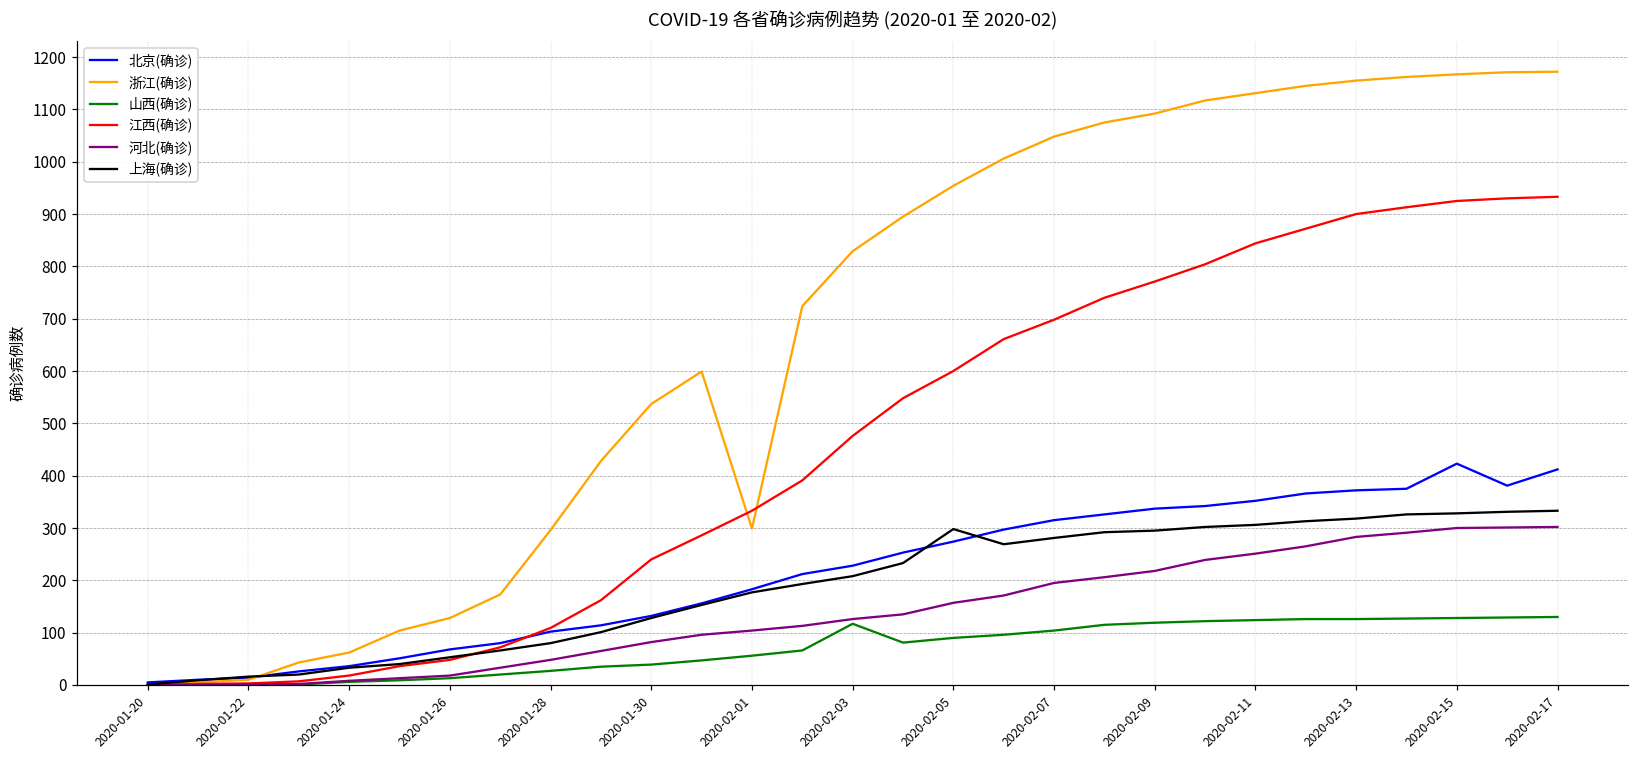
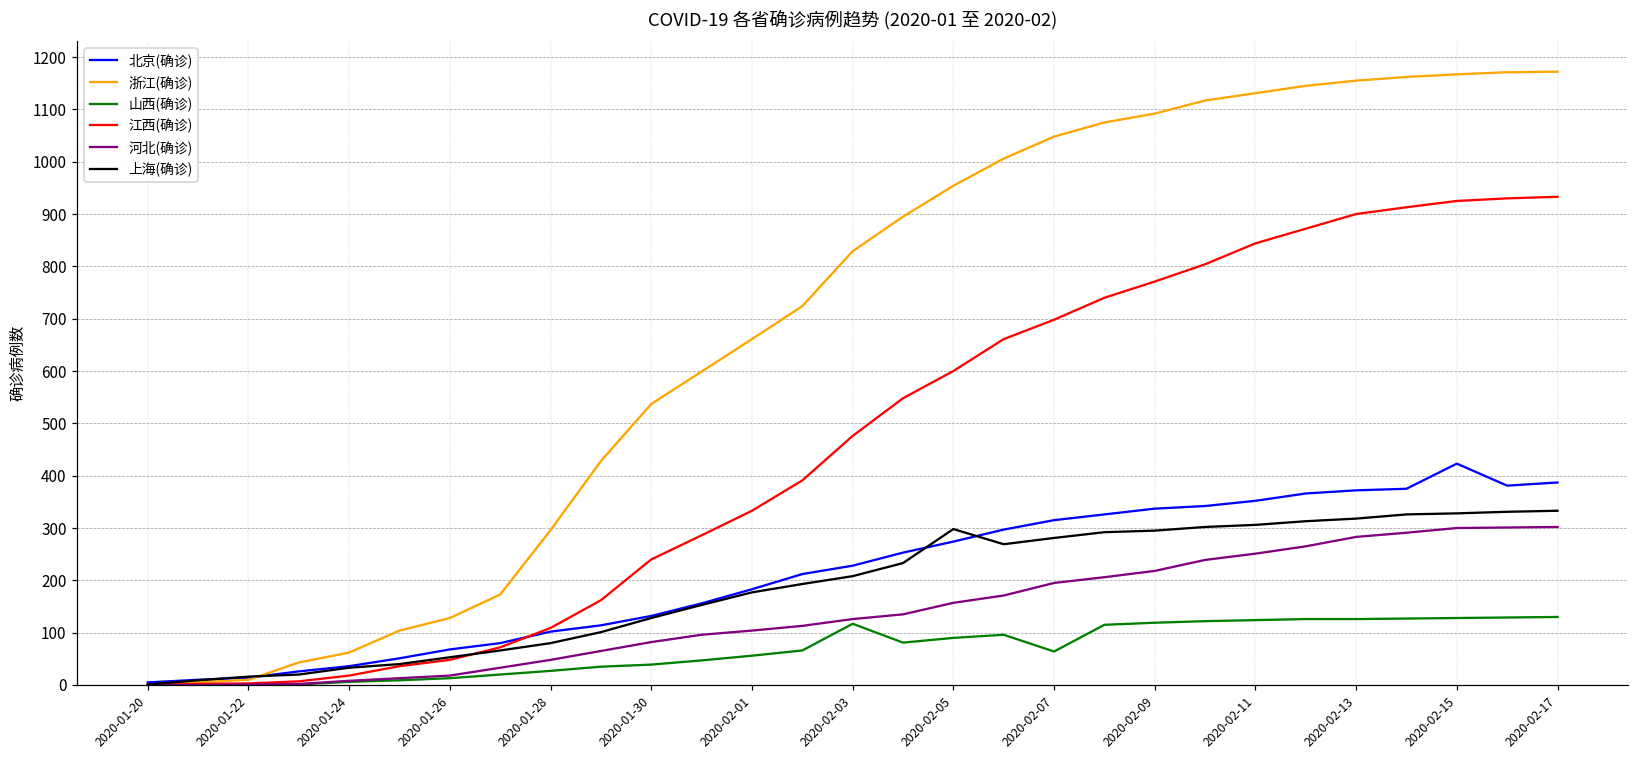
浙江(确诊), 2020-02-01: 300 -> 660
山西(确诊), 2020-02-07: 100 -> 60
北京(确诊), 2020-02-17: 410 -> 390
